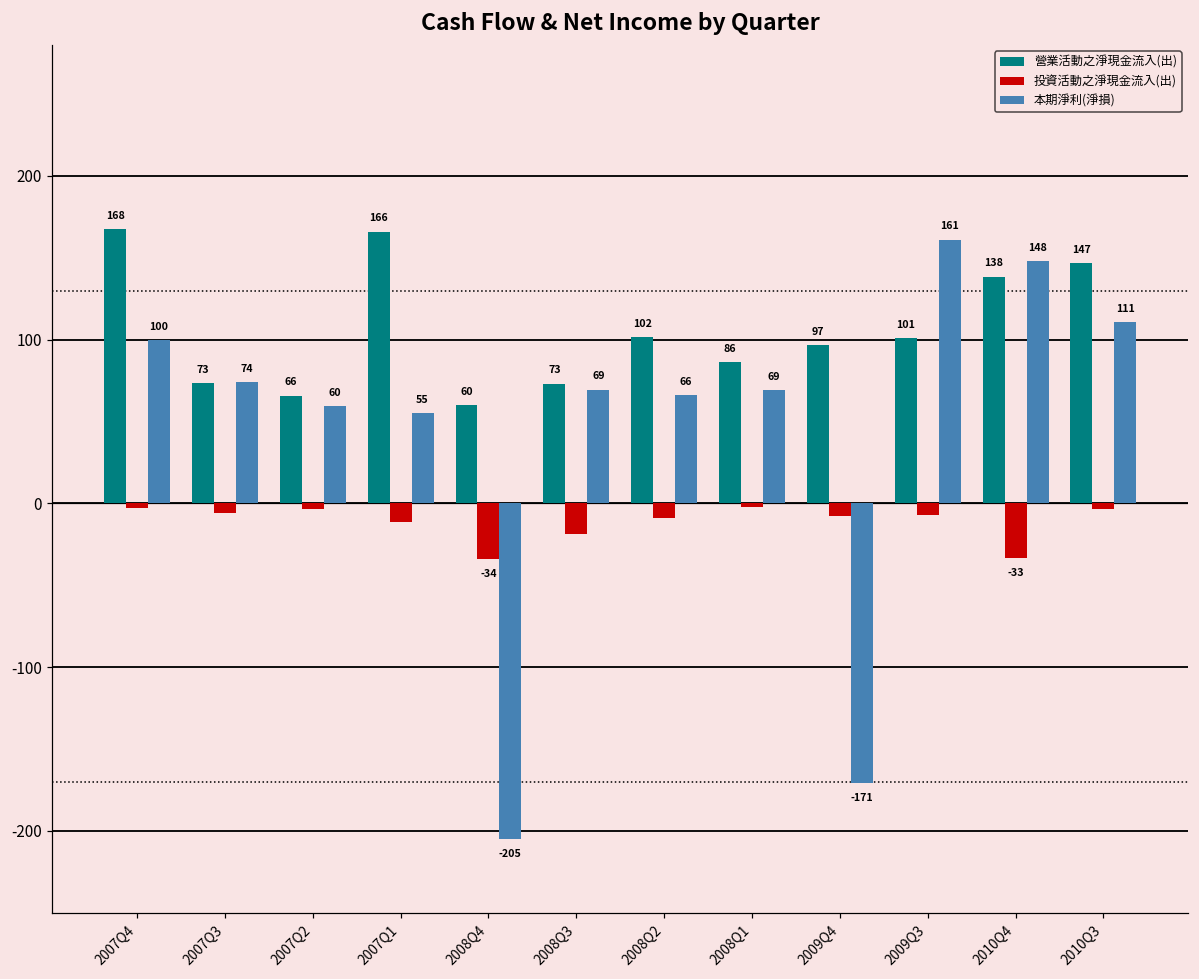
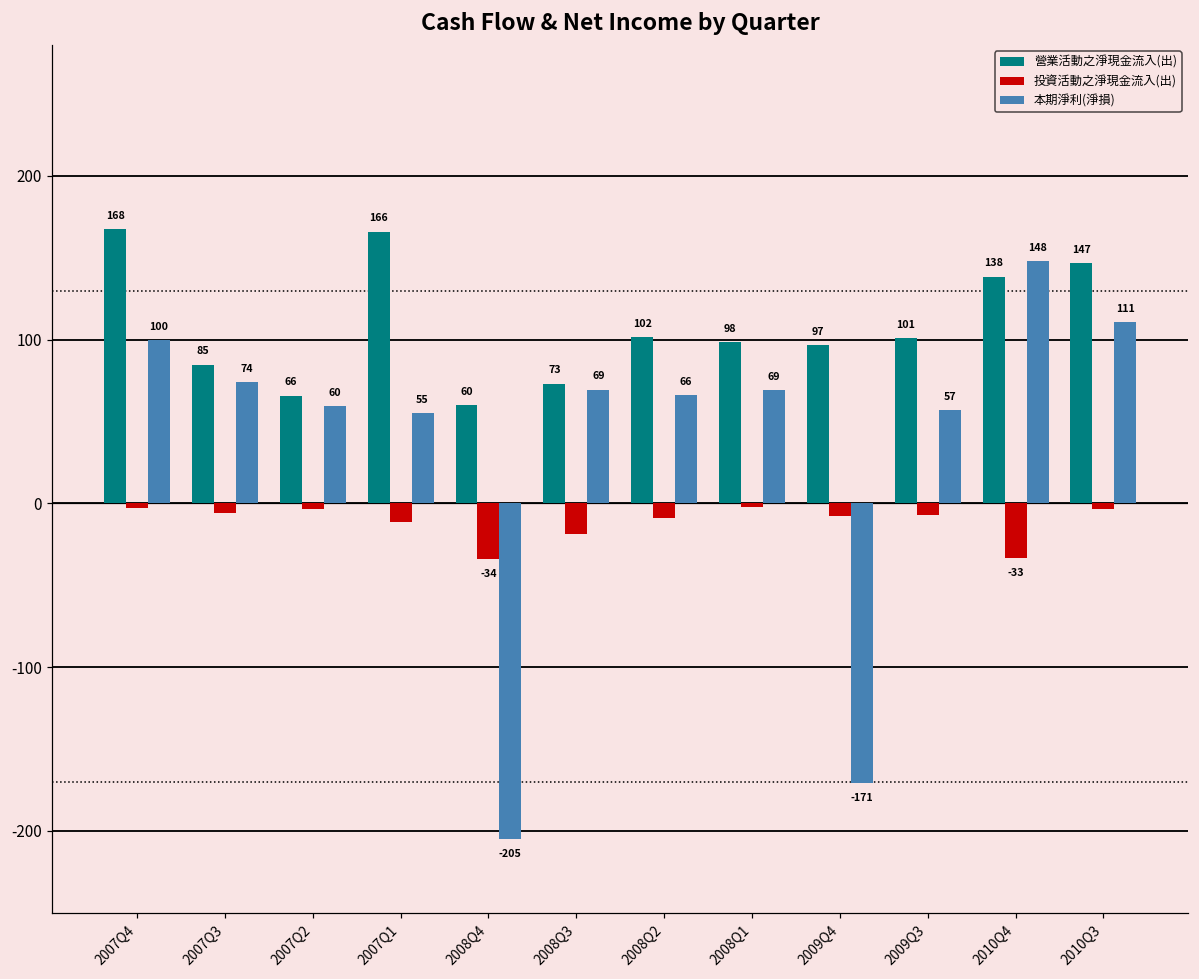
營業活動之淨現金流入(出), 2007Q3: 73 -> 85
營業活動之淨現金流入(出), 2008Q1: 86 -> 98
本期淨利(淨損), 2009Q3: 161 -> 57
